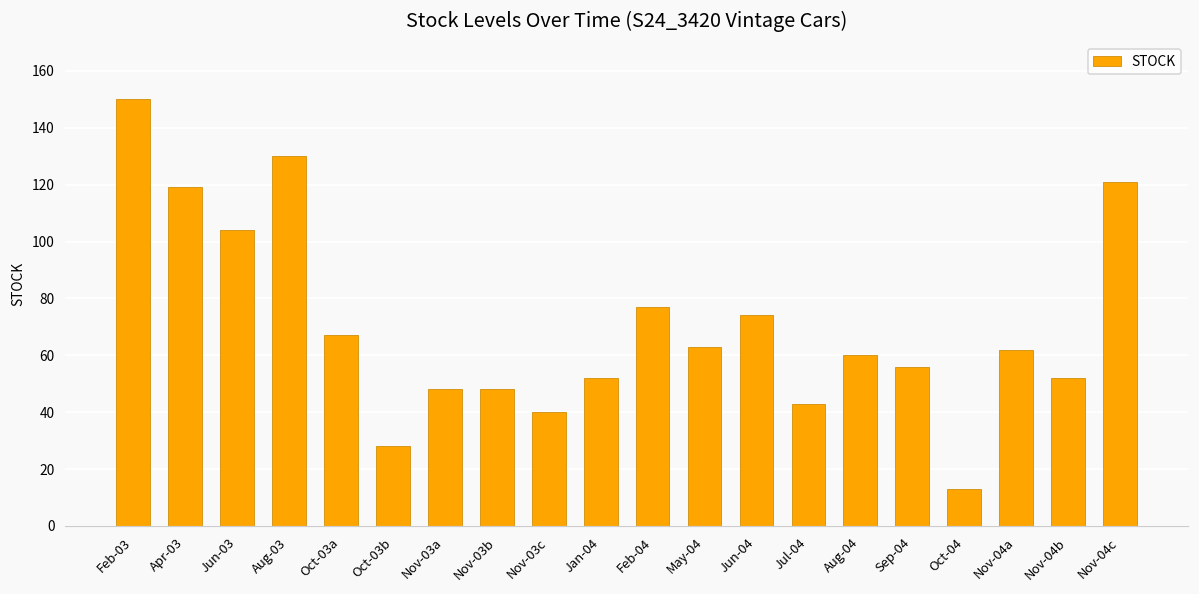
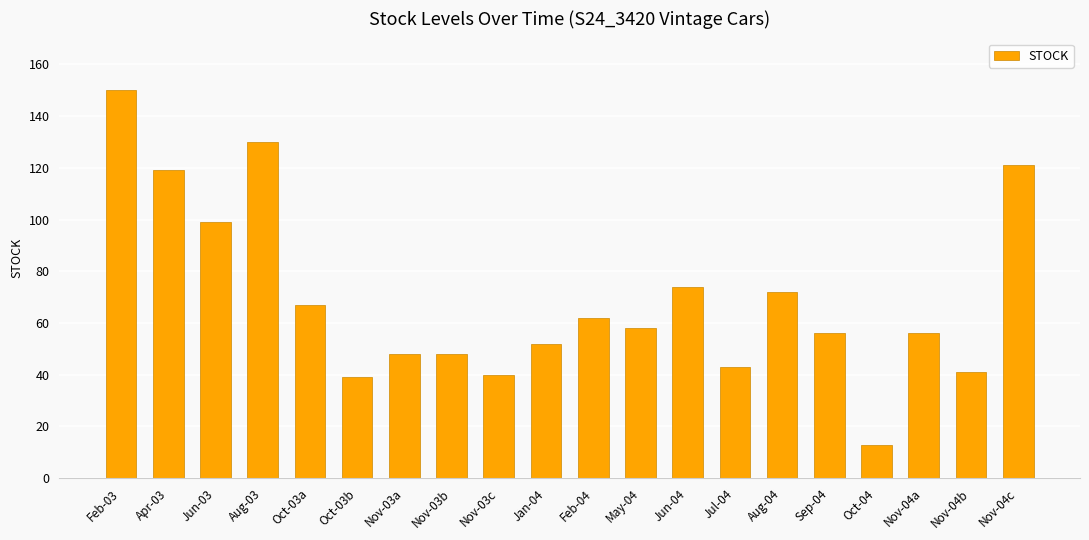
Jun-03: 104 -> 99
Oct-03b: 28 -> 39
Feb-04: 77 -> 62
May-04: 63 -> 58
Aug-04: 60 -> 72
Nov-04a: 62 -> 56
Nov-04b: 52 -> 41
